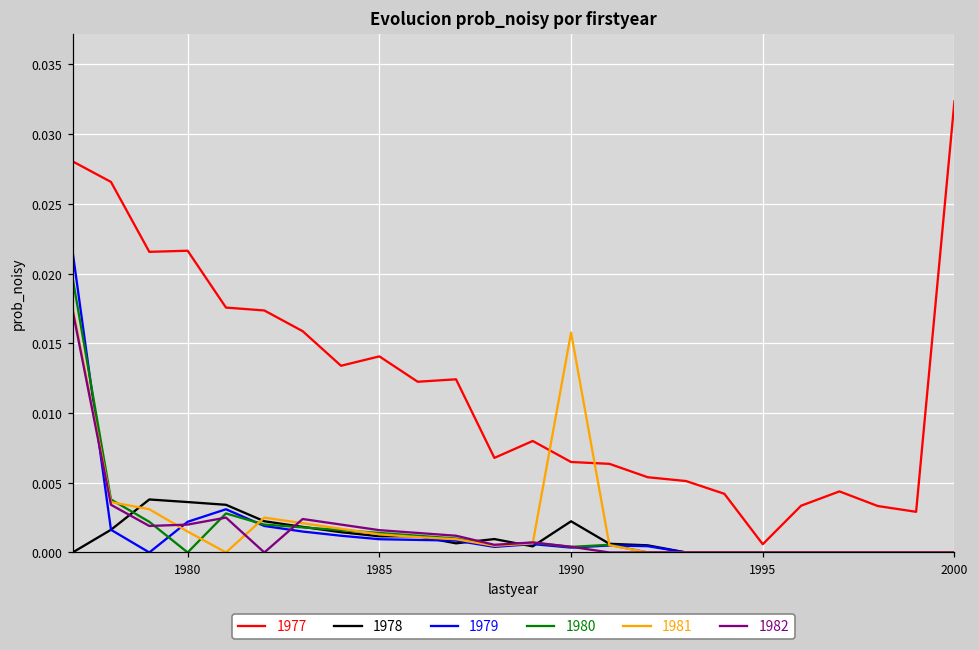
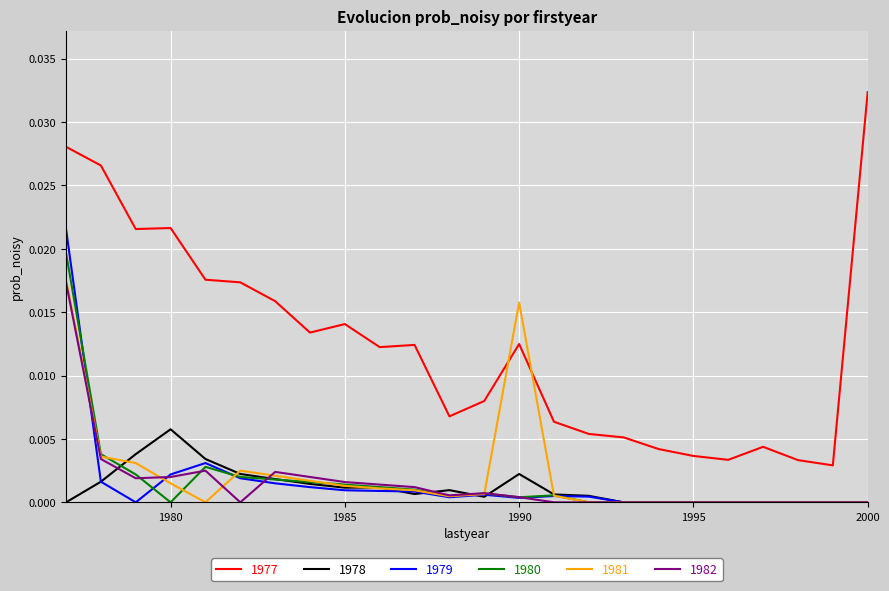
1978, 1980: 0.0036 -> 0.0058
1977, 1990: 0.0065 -> 0.0125
1977, 1995: 0.0006 -> 0.0037
